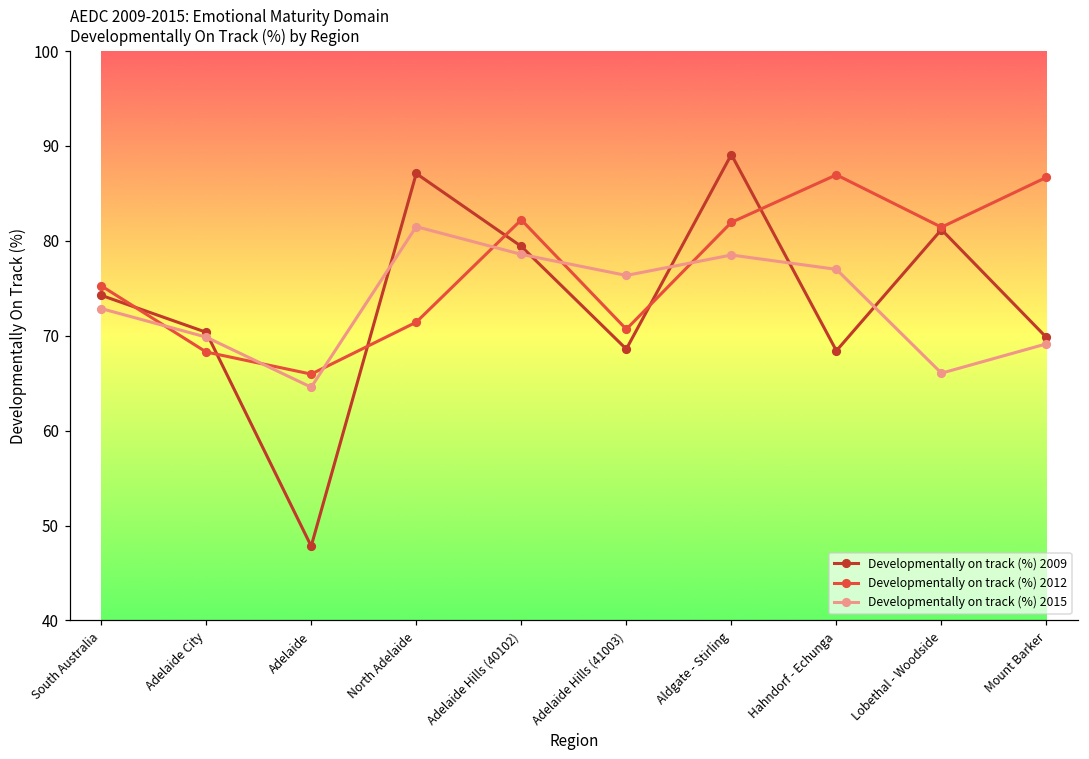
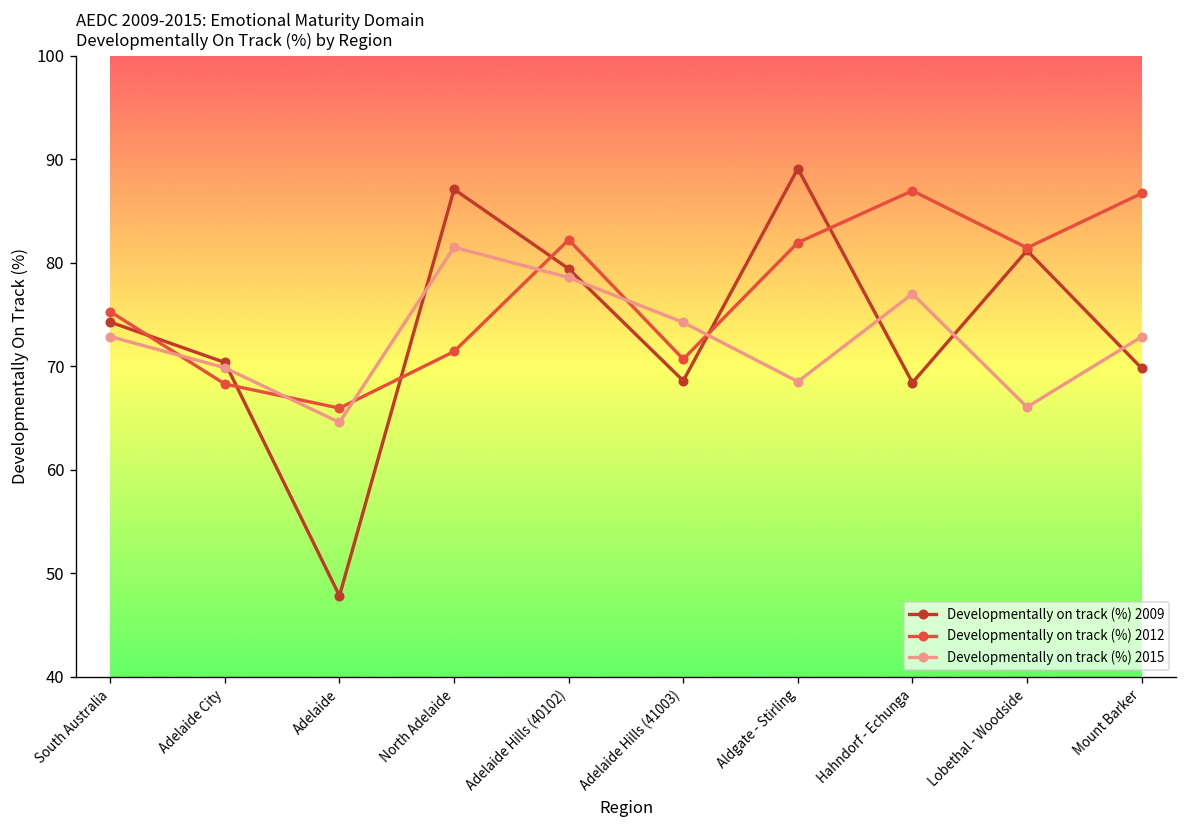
Developmentally on track (%) 2015, Adelaide Hills (41003): 76 -> 74
Developmentally on track (%) 2015, Aldgate - Stirling: 79 -> 69
Developmentally on track (%) 2015, Mount Barker: 69 -> 73
